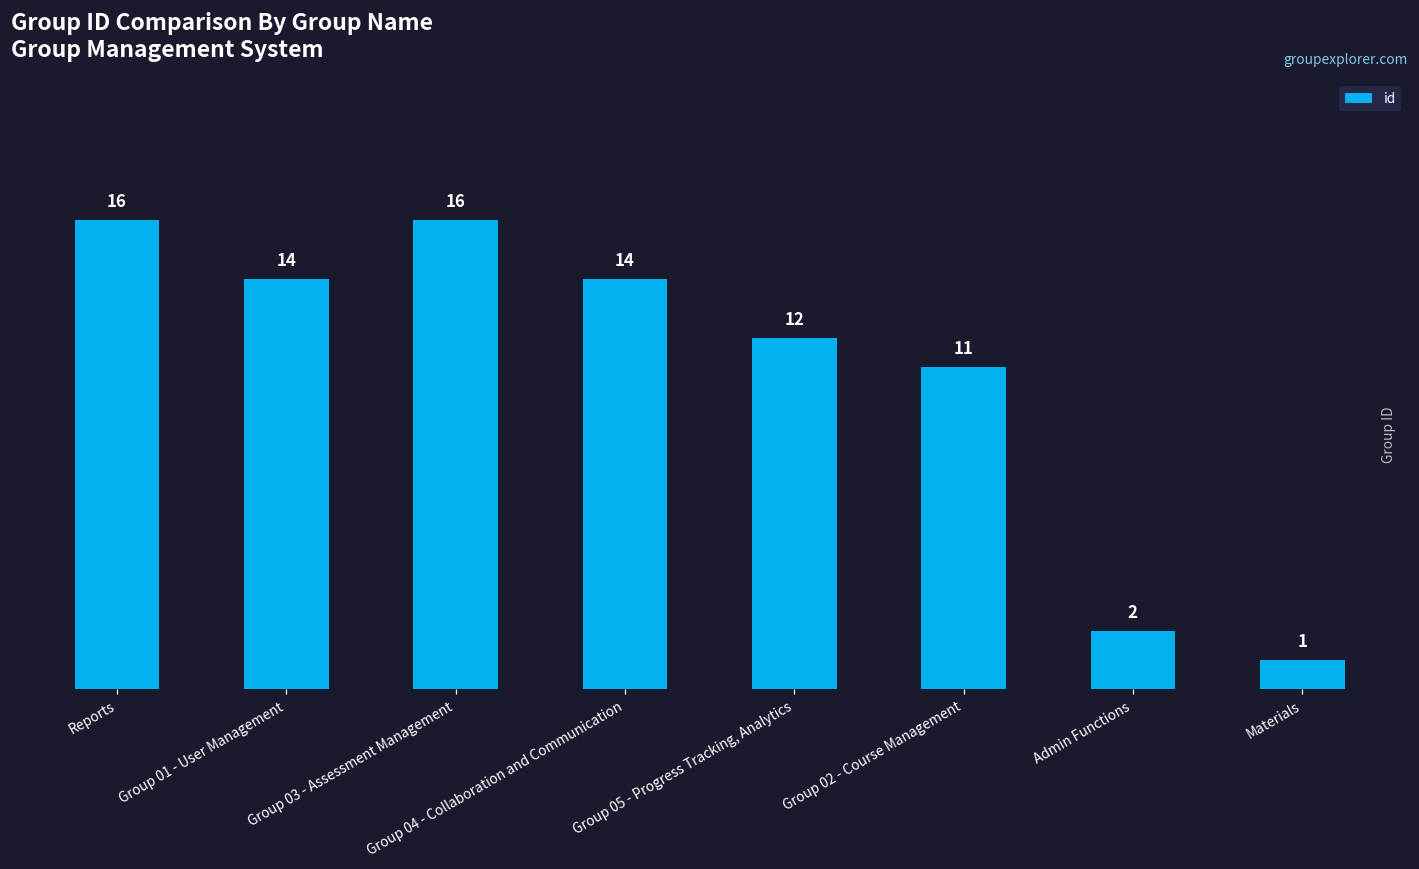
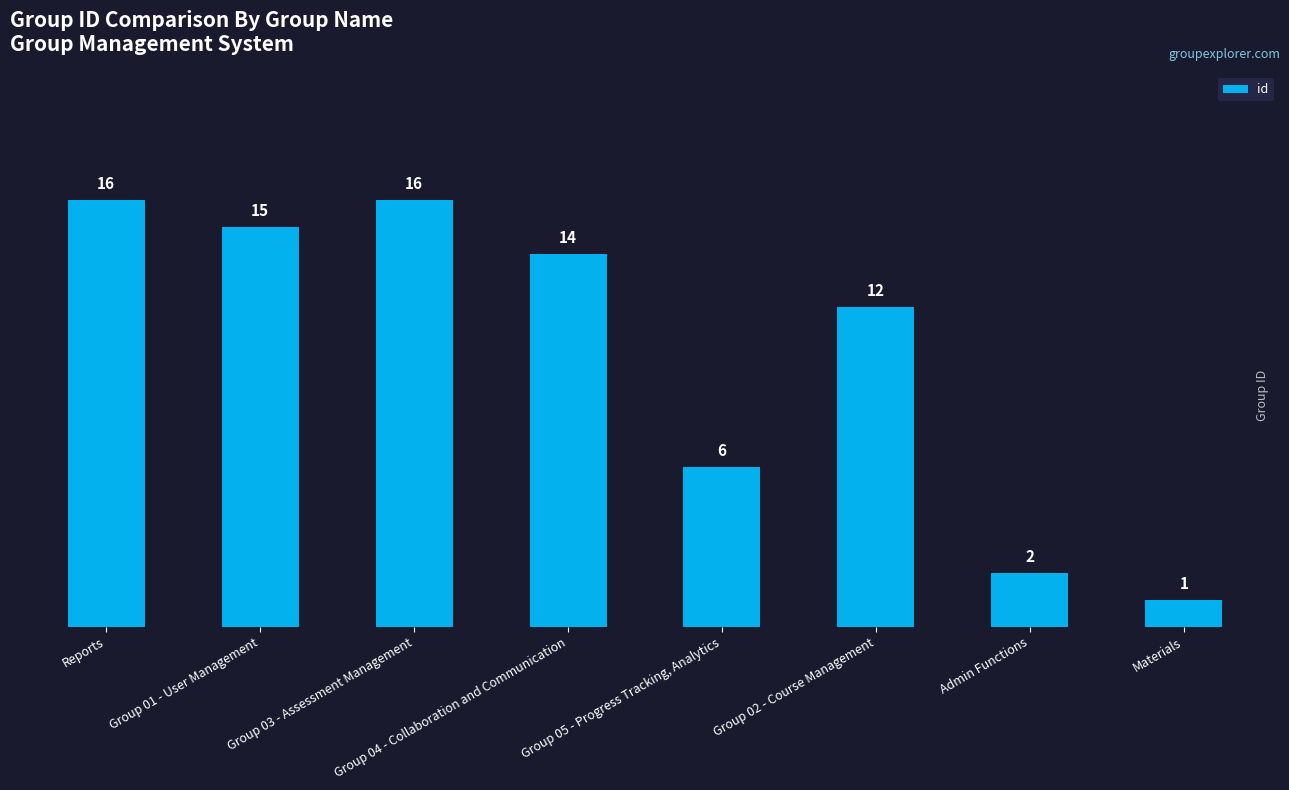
Group 01 - User Management: 14 -> 15
Group 05 - Progress Tracking, Analytics: 12 -> 6
Group 02 - Course Management: 11 -> 12
